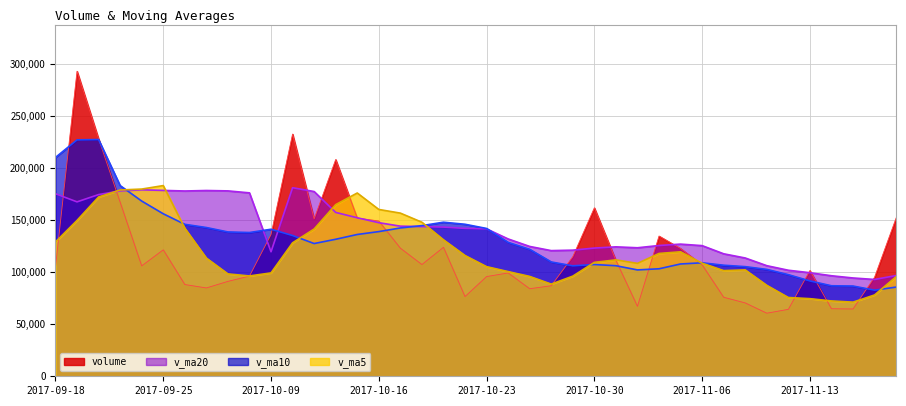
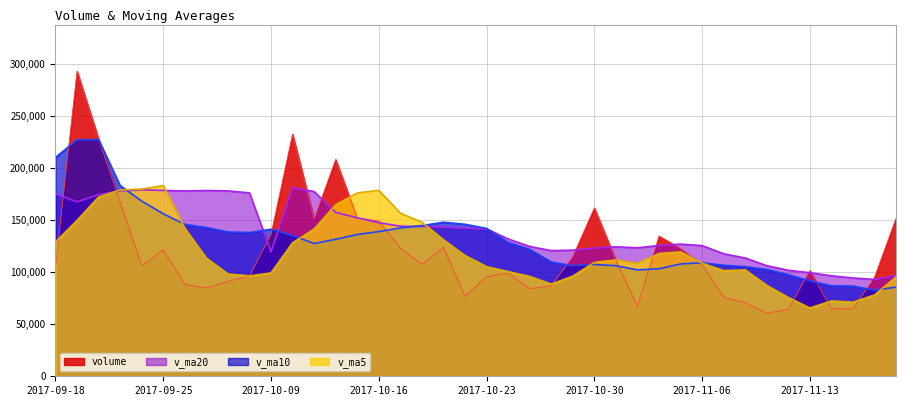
v_ma5, 2017-10-16: 160,000 -> 179,000
v_ma5, 2017-11-13: 75,000 -> 66,000
